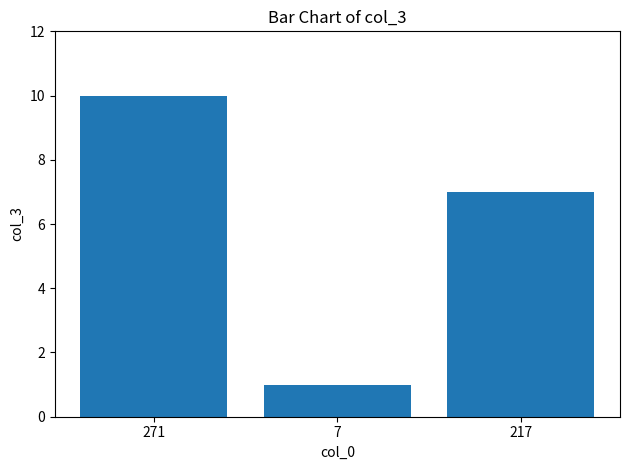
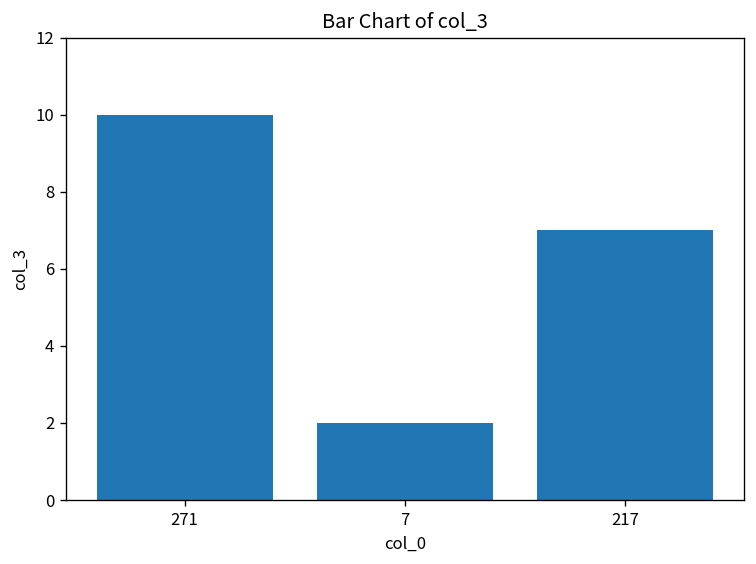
7: 1 -> 2
